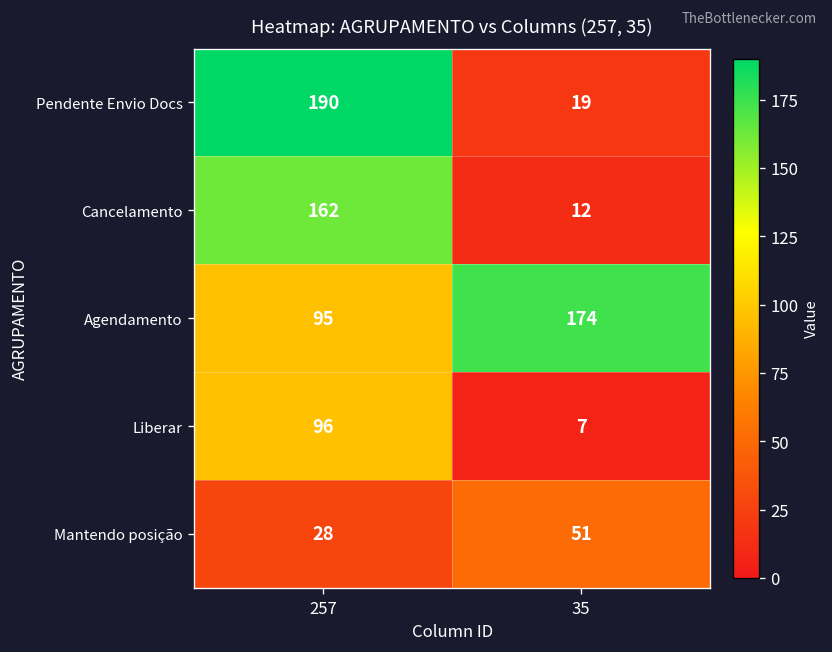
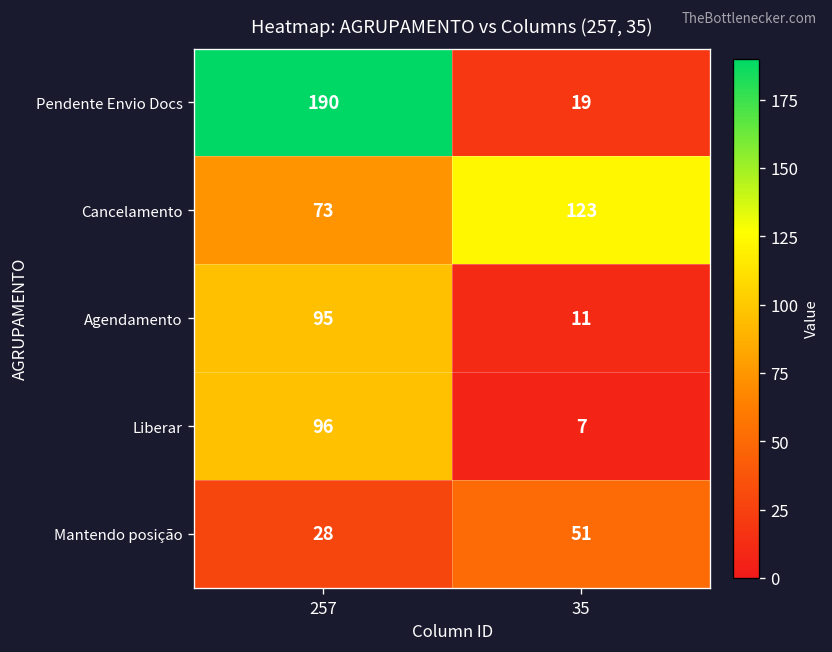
Cancelamento, 257: 162 -> 73
Cancelamento, 35: 12 -> 123
Agendamento, 35: 174 -> 11
